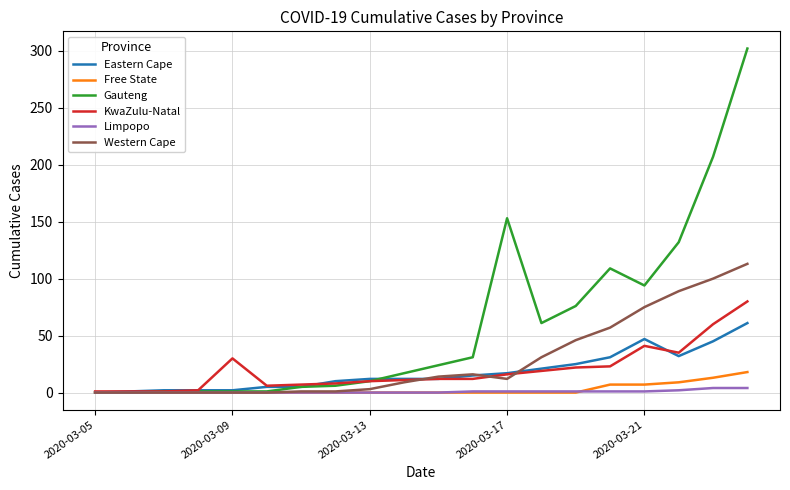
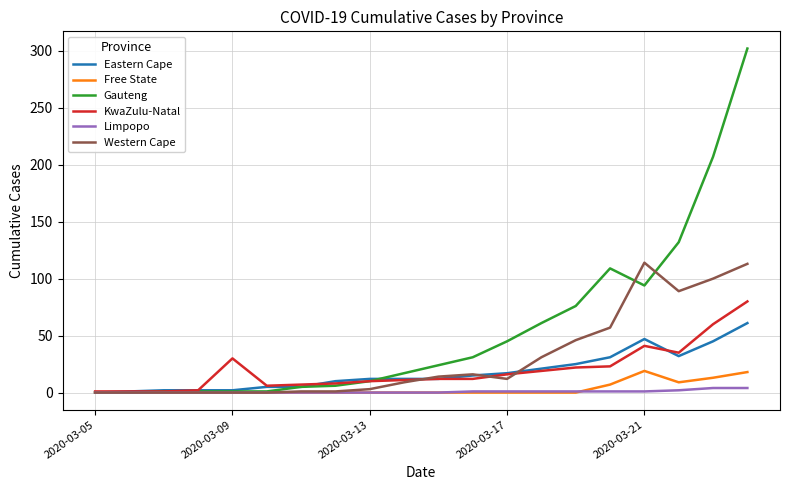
Gauteng, 2020-03-17: 153 -> 45
Free State, 2020-03-21: 7 -> 19
Western Cape, 2020-03-21: 75 -> 114
